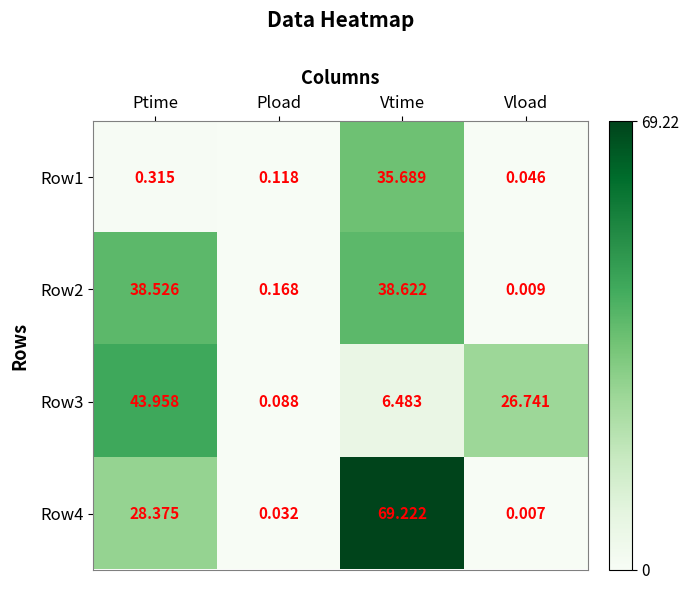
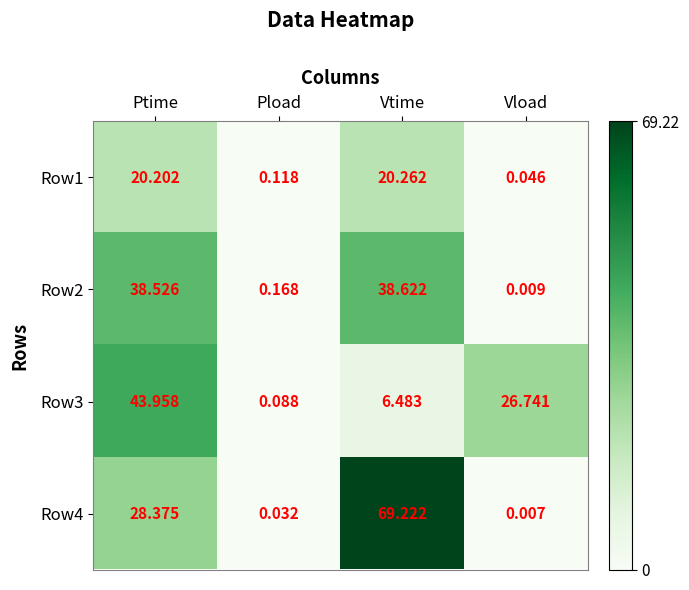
Row1, Ptime: 0.315 -> 20.202
Row1, Vtime: 35.689 -> 20.262
